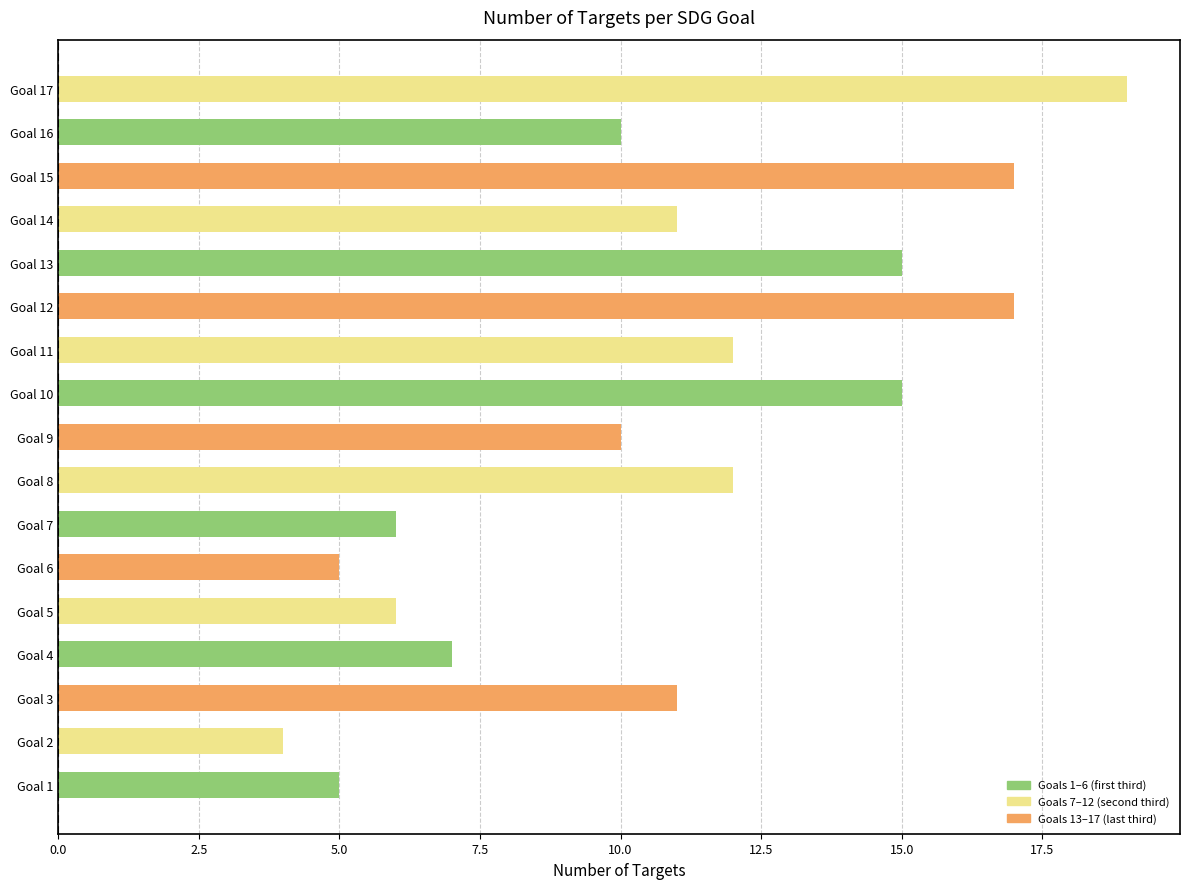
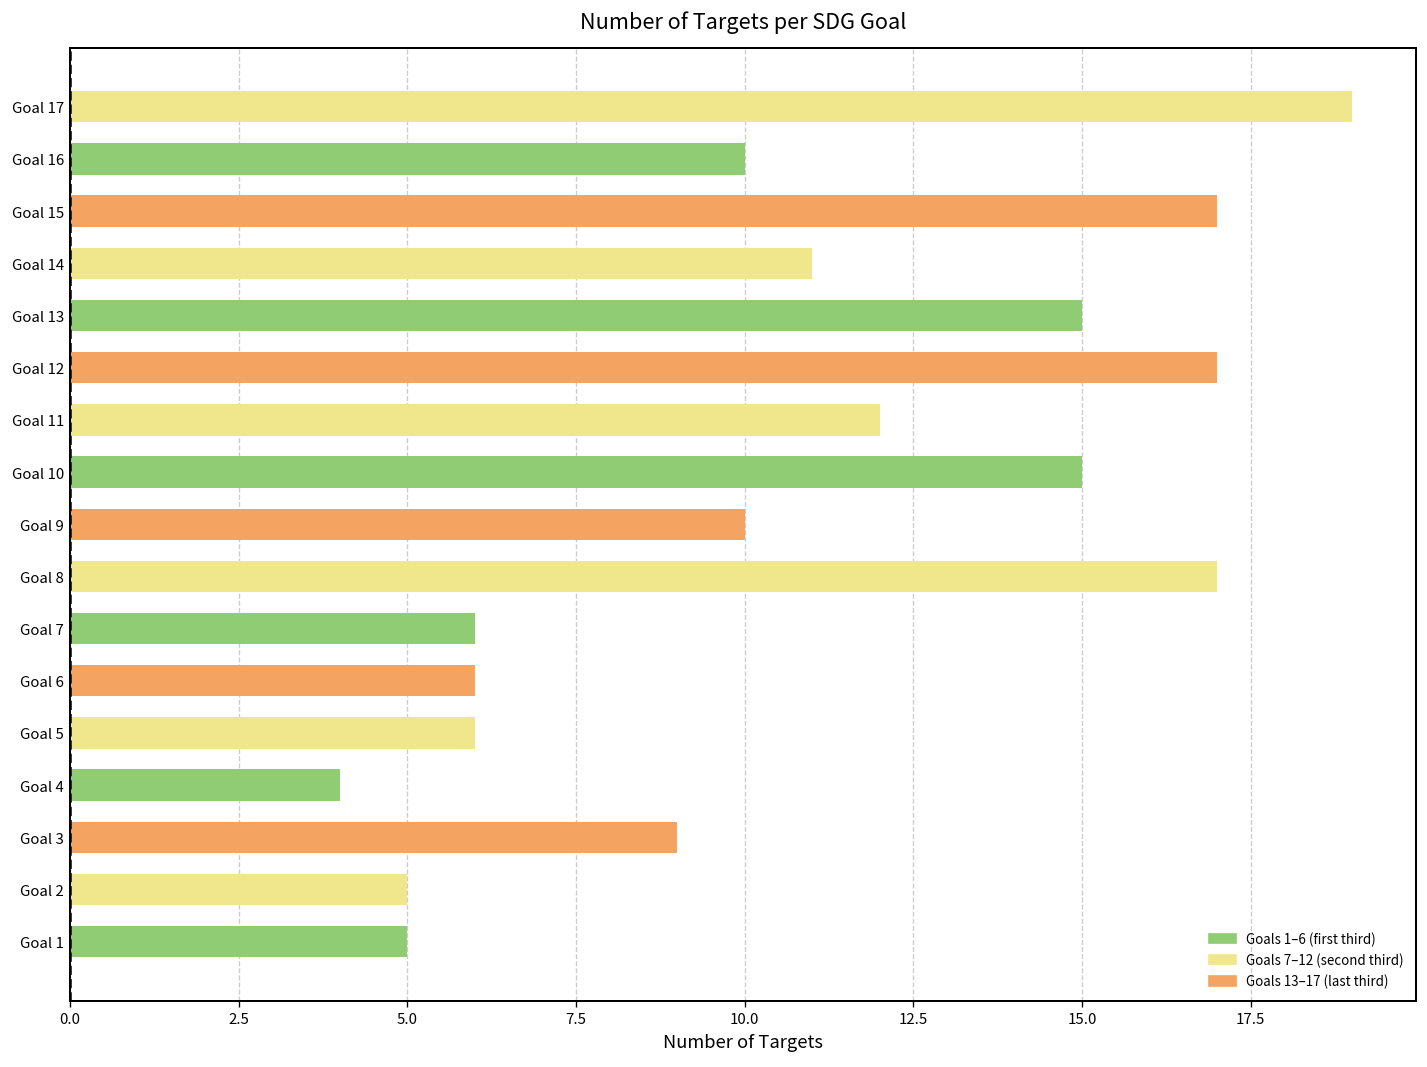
Goal 8: 12 -> 17
Goal 6: 5 -> 6
Goal 4: 7 -> 4
Goal 3: 11 -> 9
Goal 2: 4 -> 5
